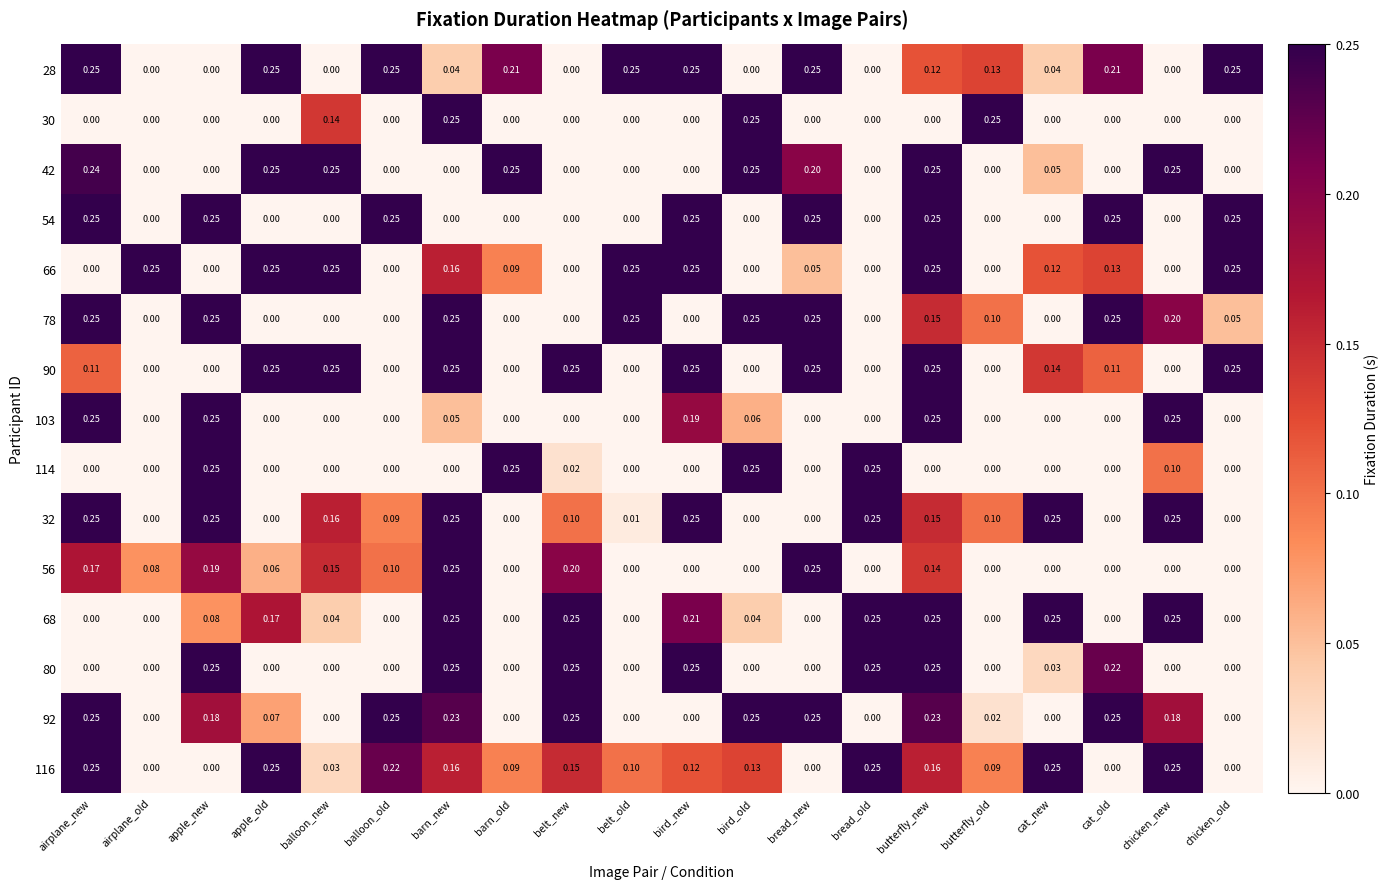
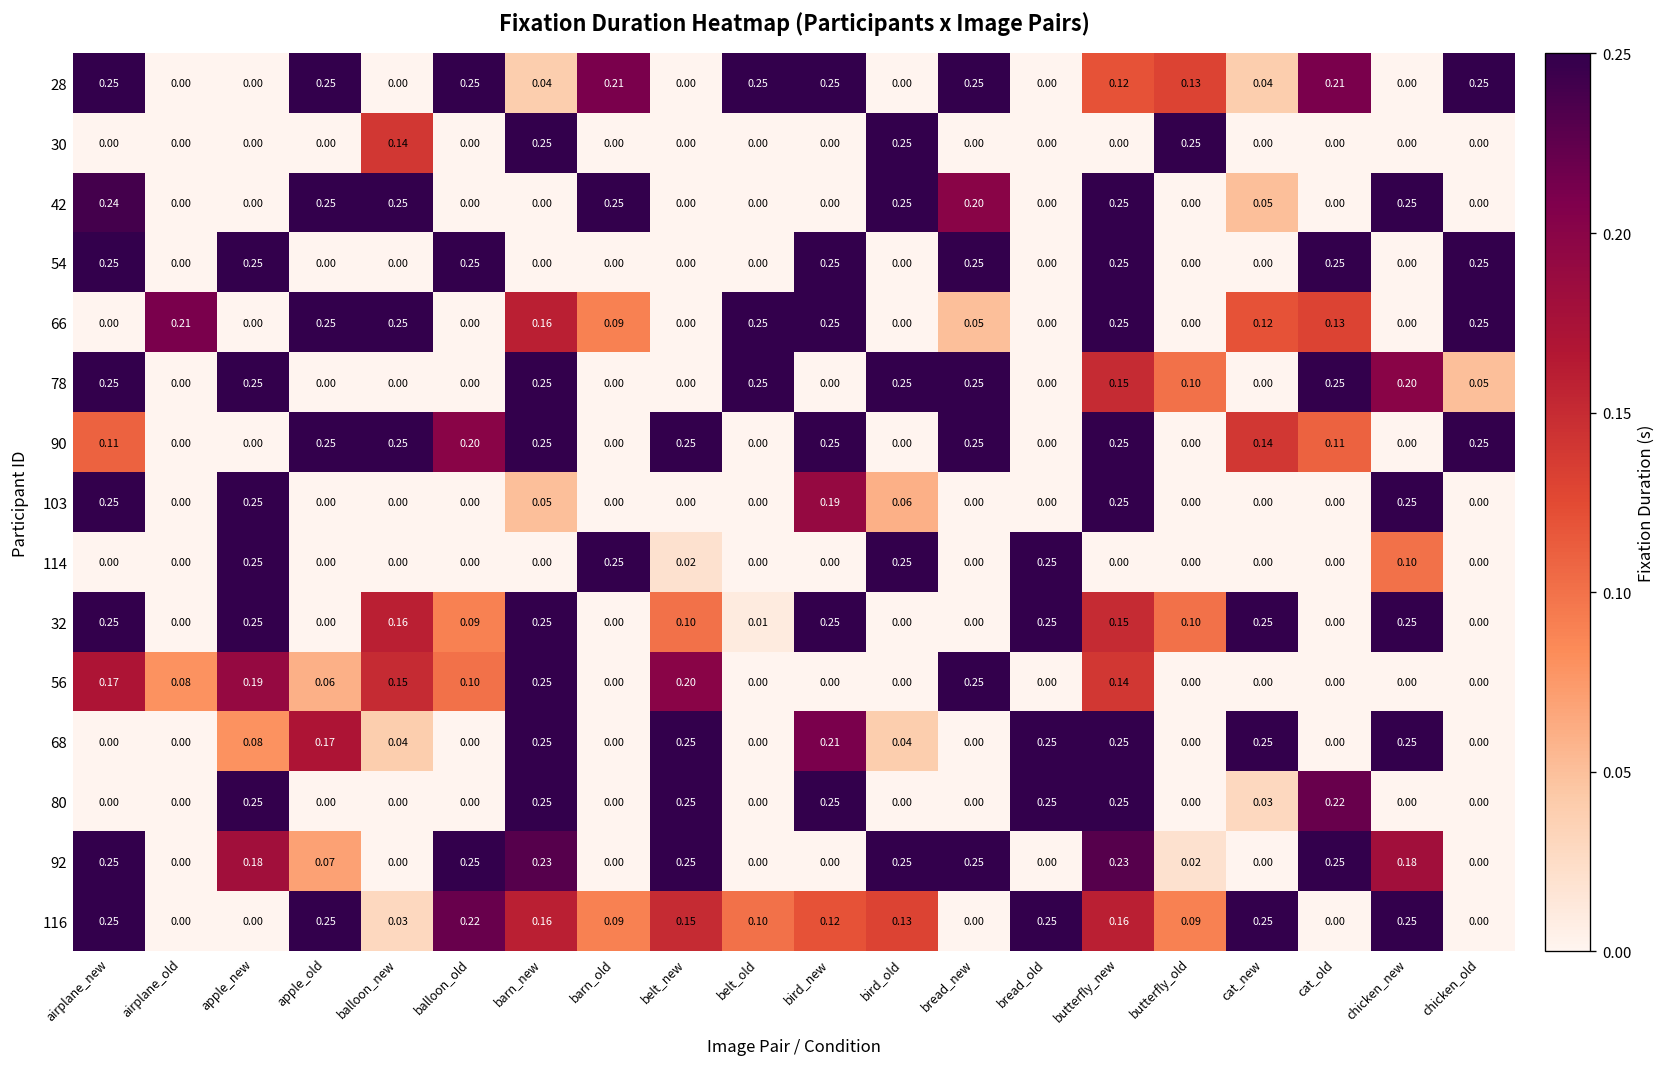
66, airplane_old: 0.25 -> 0.21
90, balloon_old: 0.00 -> 0.20
